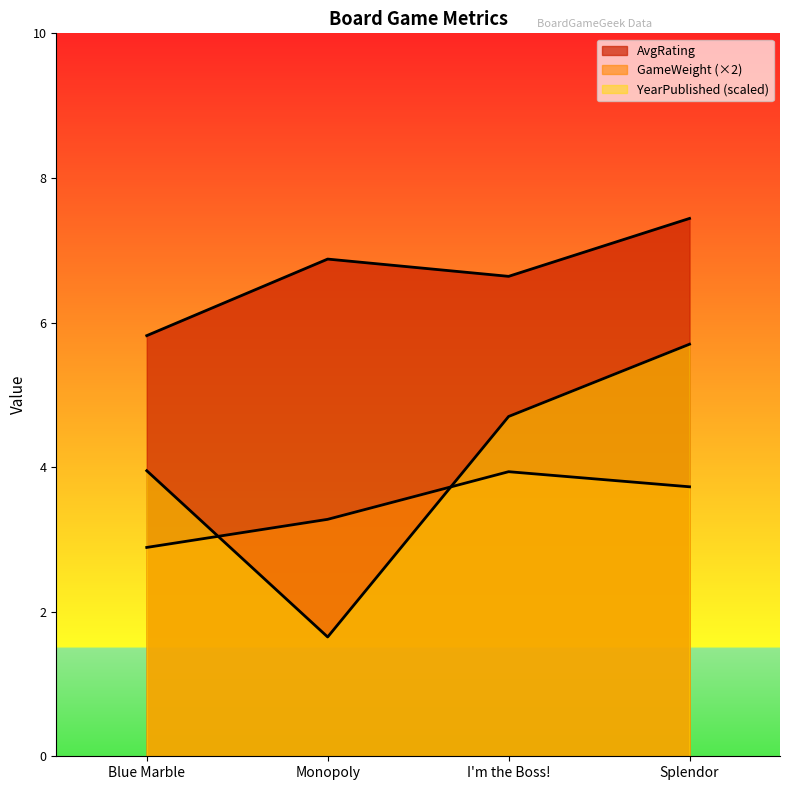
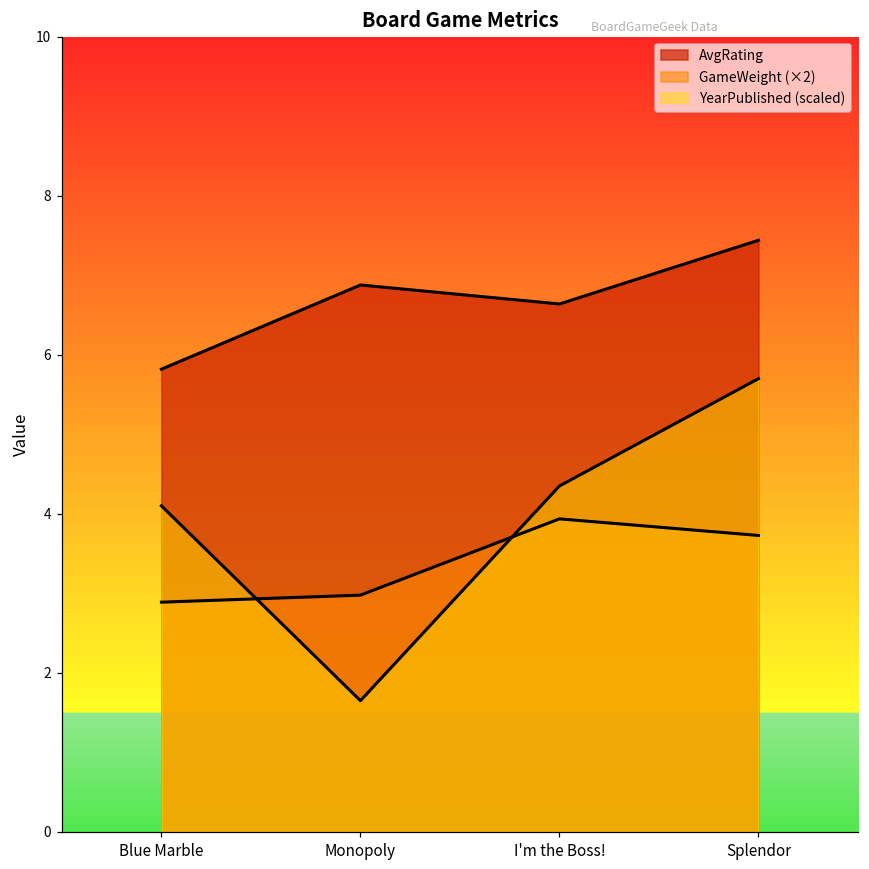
YearPublished (scaled), Blue Marble: 4.0 -> 4.1
GameWeight (×2), Monopoly: 3.3 -> 3.0
YearPublished (scaled), I'm the Boss!: 4.7 -> 4.4
